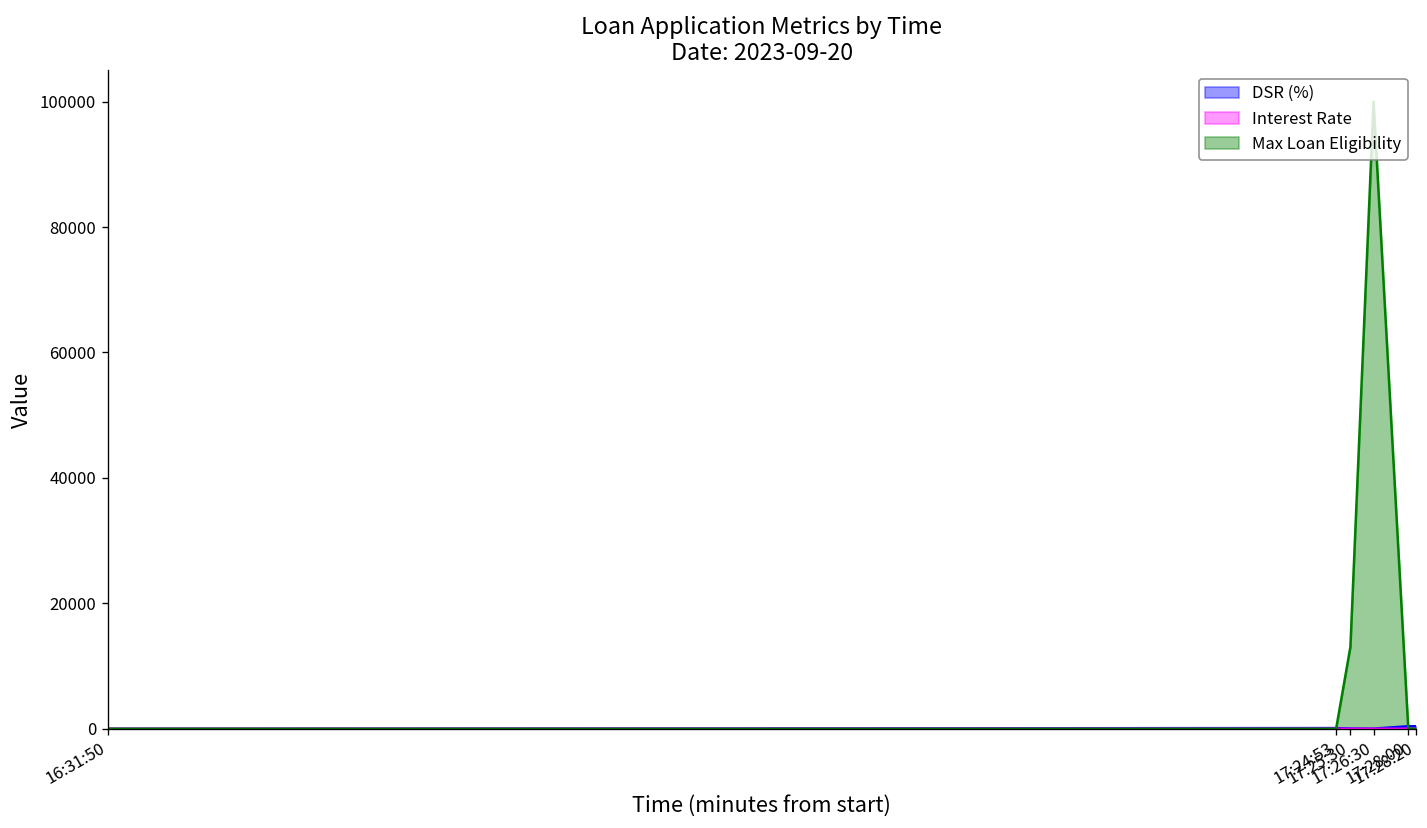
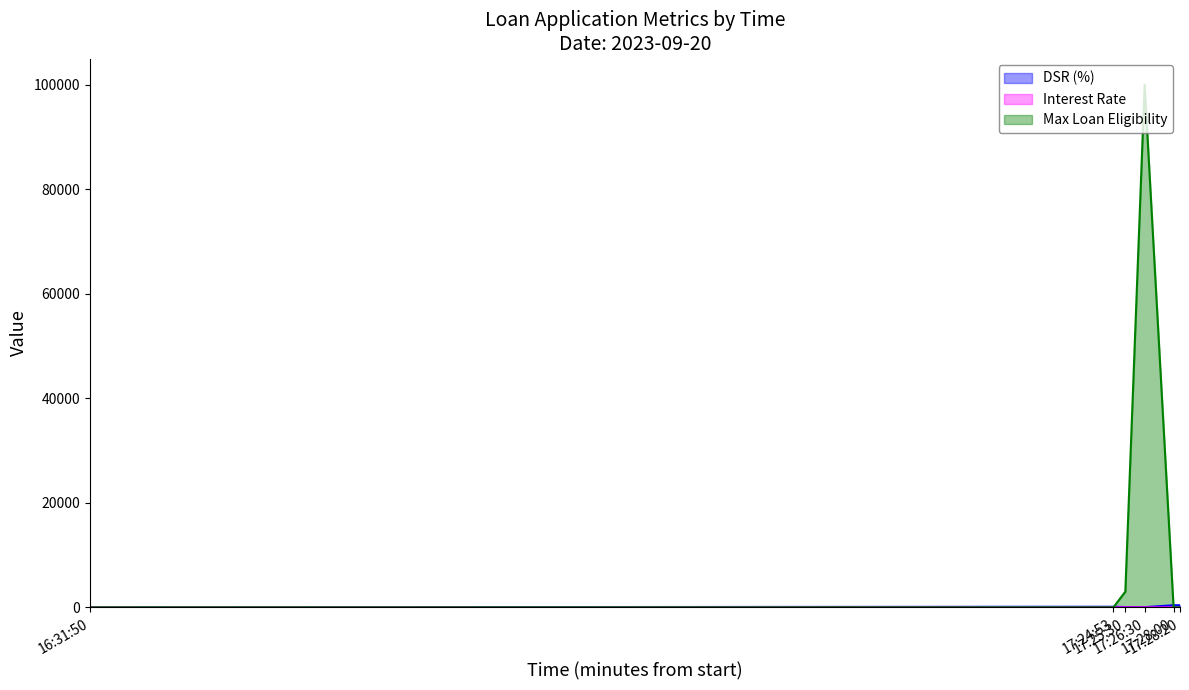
Max Loan Eligibility, 17:25:30: 13000 -> 3000
